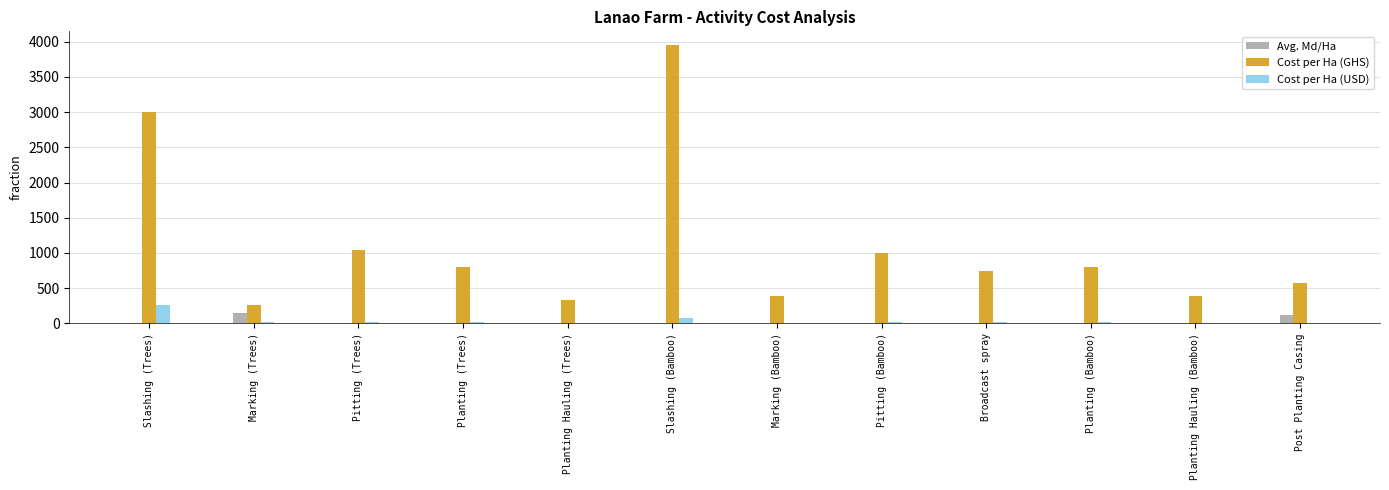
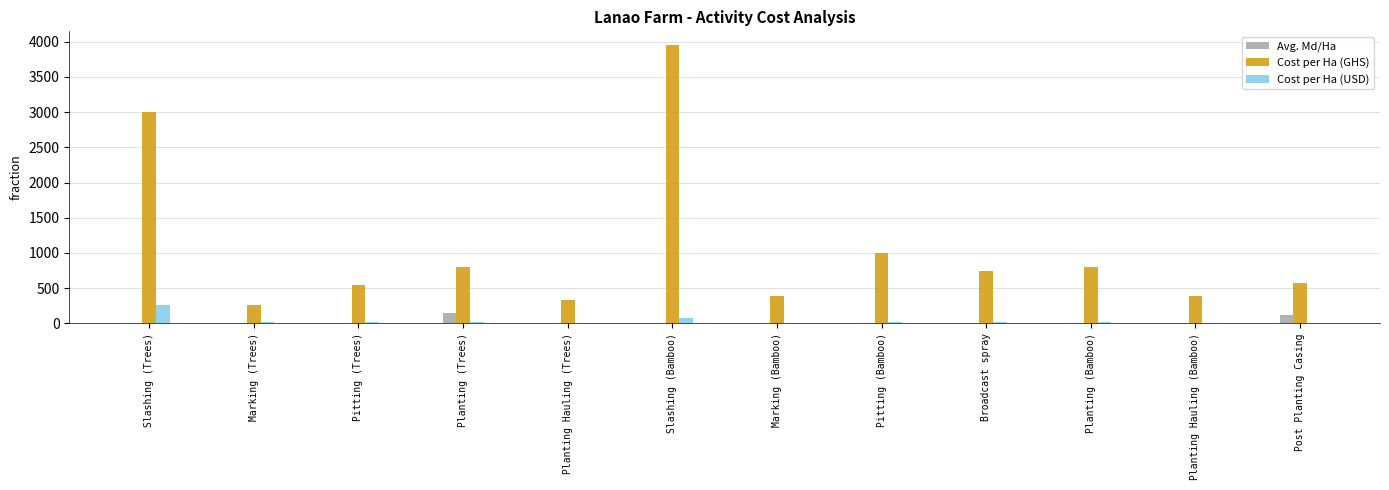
Avg. Md/Ha, Marking (Trees): 100 -> 0
Cost per Ha (GHS), Pitting (Trees): 1000 -> 500
Avg. Md/Ha, Planting (Trees): 0 -> 100
